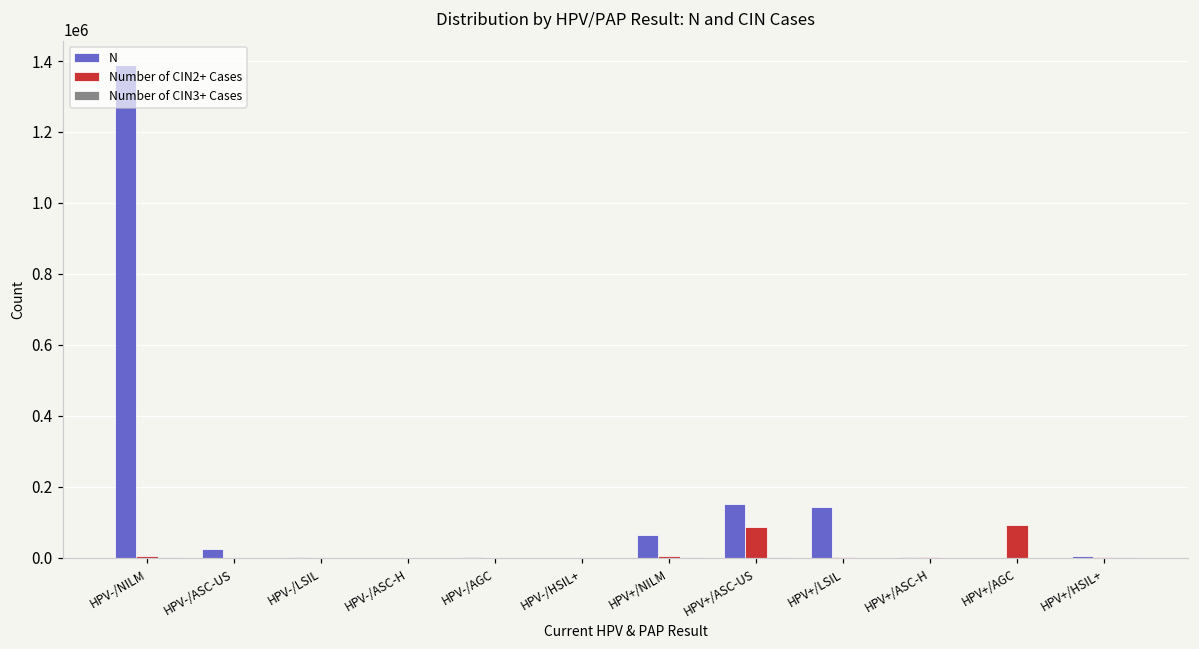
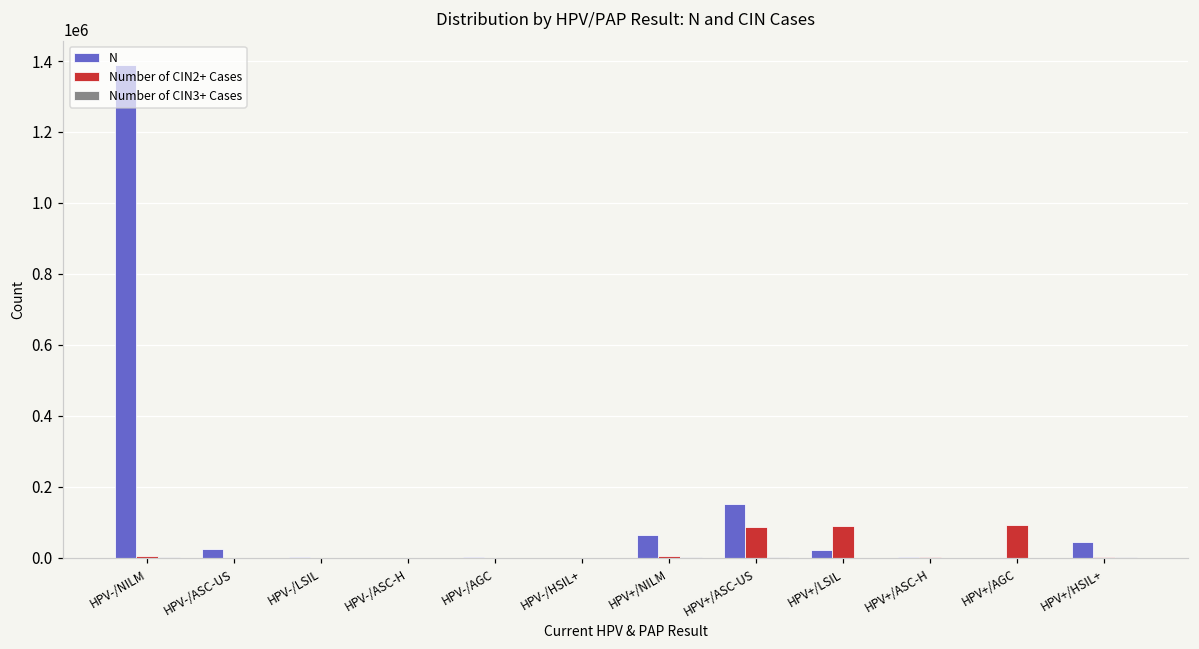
N, HPV+/LSIL: 140000 -> 20000
Number of CIN2+ Cases, HPV+/LSIL: 0 -> 90000
N, HPV+/HSIL+: 0 -> 50000
